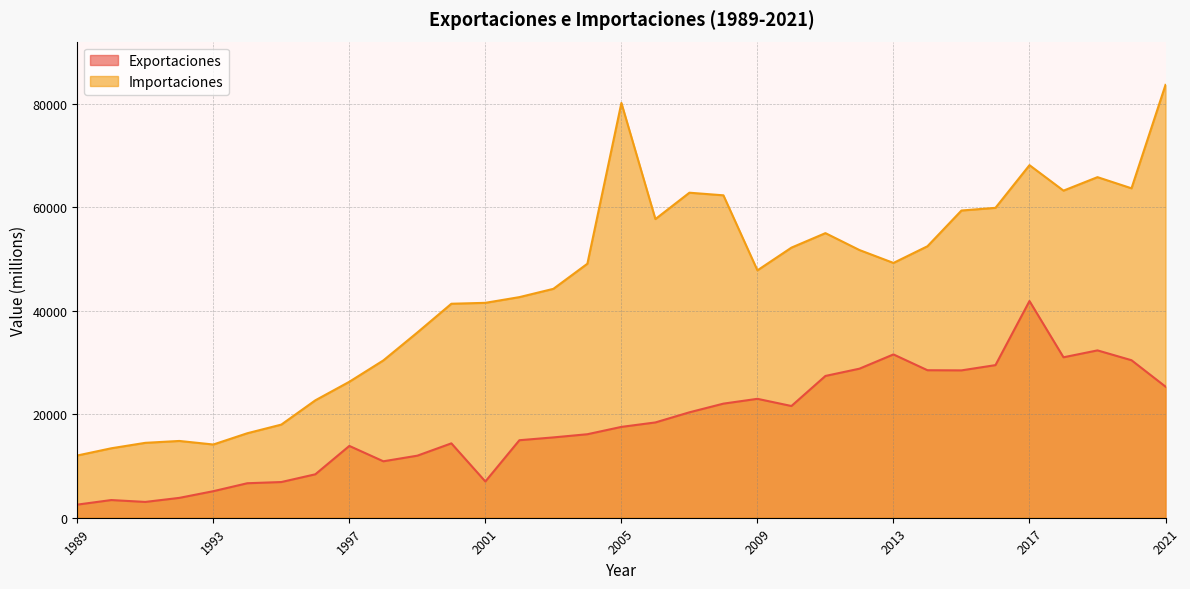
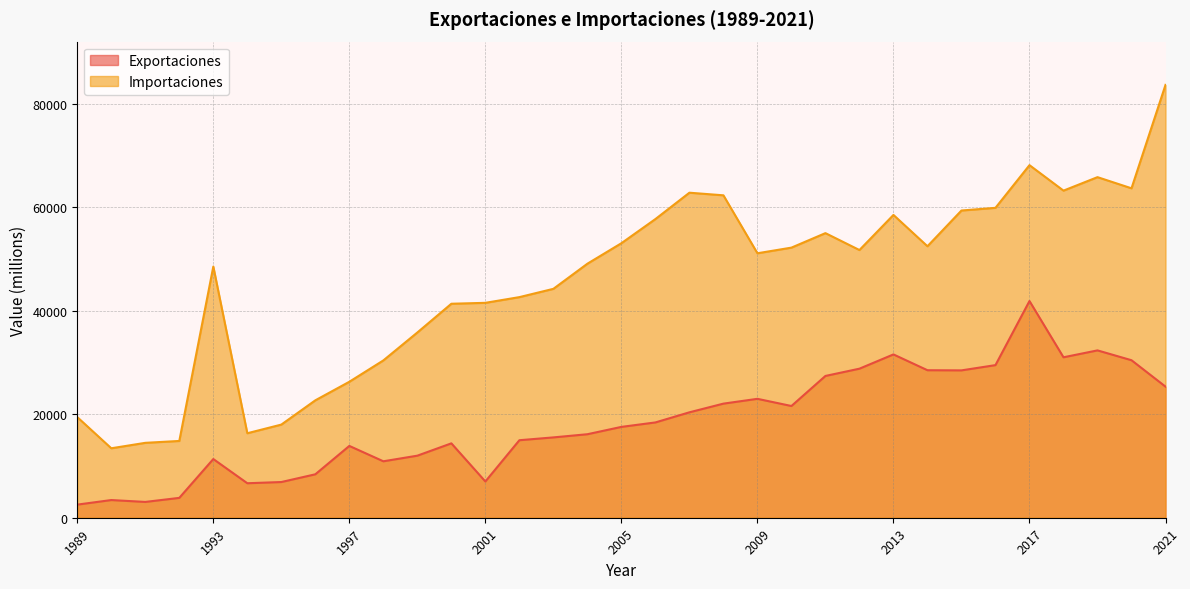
Importaciones, 1989: 12000 -> 19000
Exportaciones, 1993: 5000 -> 11000
Importaciones, 1993: 14000 -> 49000
Importaciones, 2005: 80000 -> 53000
Importaciones, 2009: 48000 -> 51000
Importaciones, 2013: 49000 -> 58000
